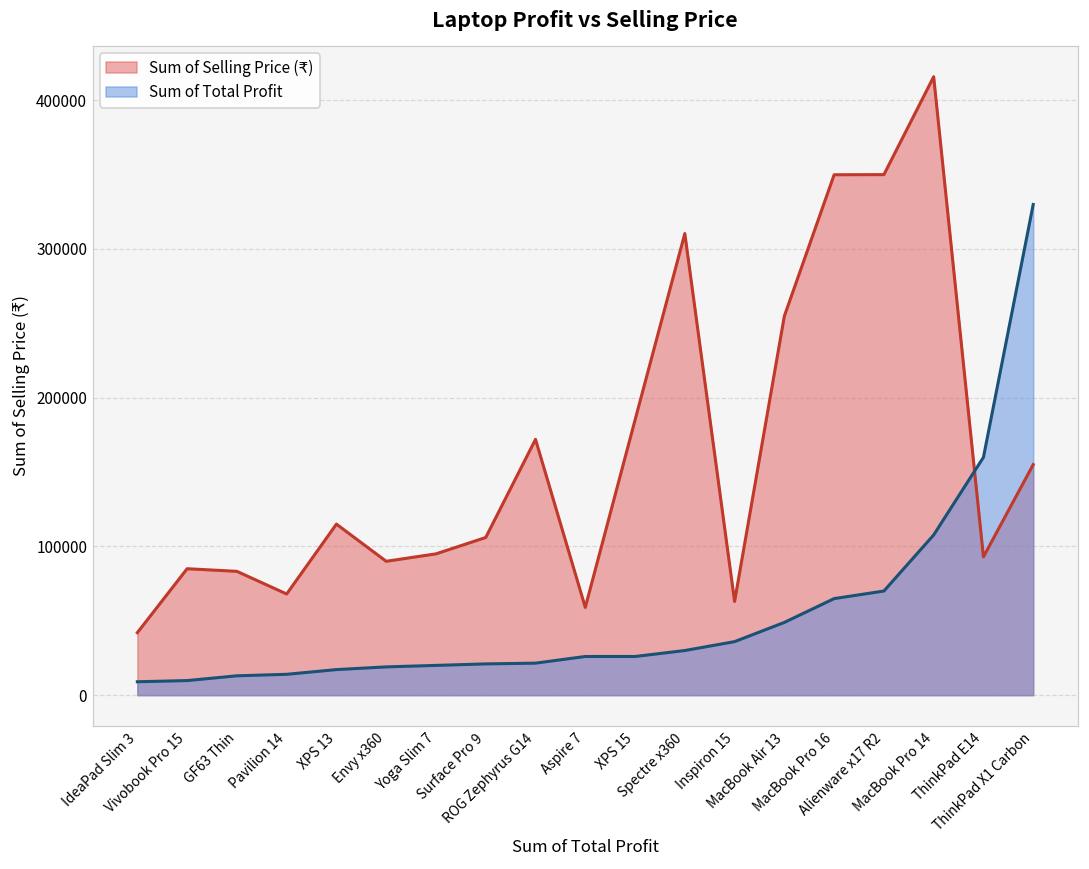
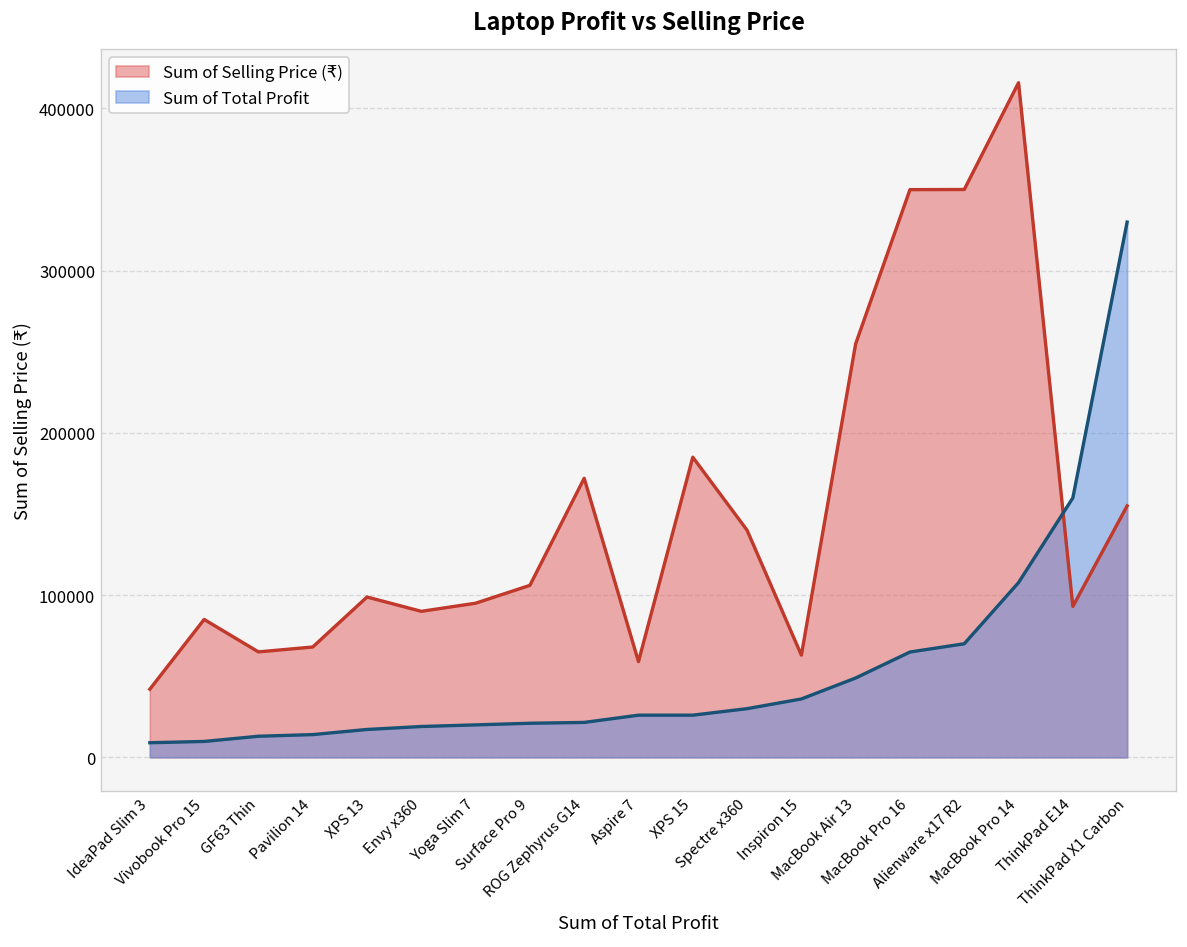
Sum of Selling Price (₹), GF63 Thin: 83000 -> 65000
Sum of Selling Price (₹), XPS 13: 115000 -> 99000
Sum of Selling Price (₹), Spectre x360: 310000 -> 140000
